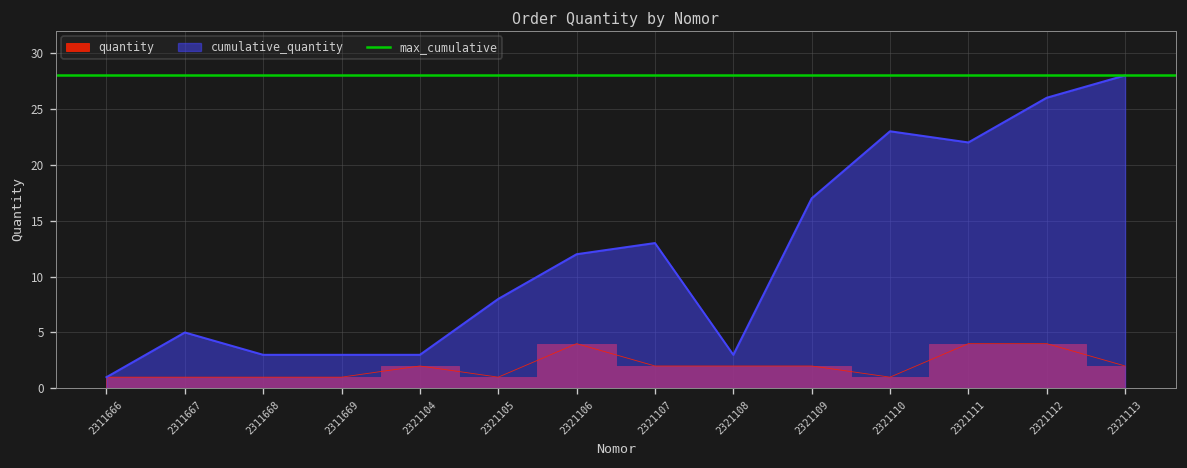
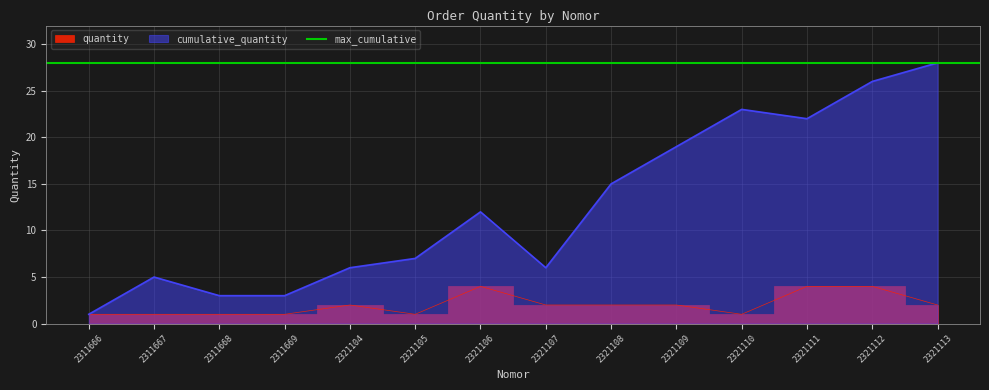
cumulative_quantity, 2321104: 3 -> 6
cumulative_quantity, 2321105: 8 -> 7
cumulative_quantity, 2321107: 13 -> 6
cumulative_quantity, 2321108: 3 -> 15
cumulative_quantity, 2321109: 17 -> 19
